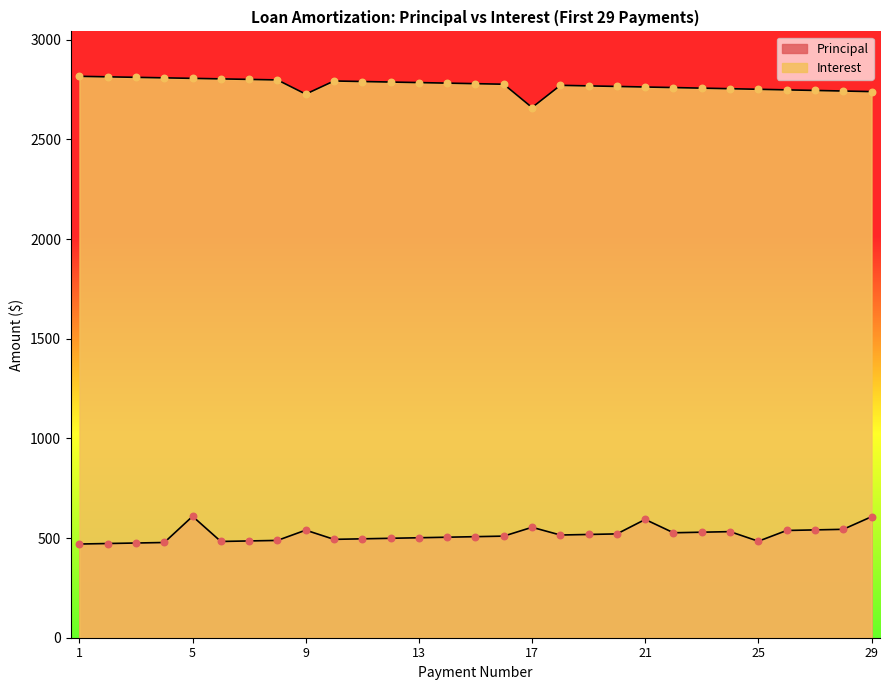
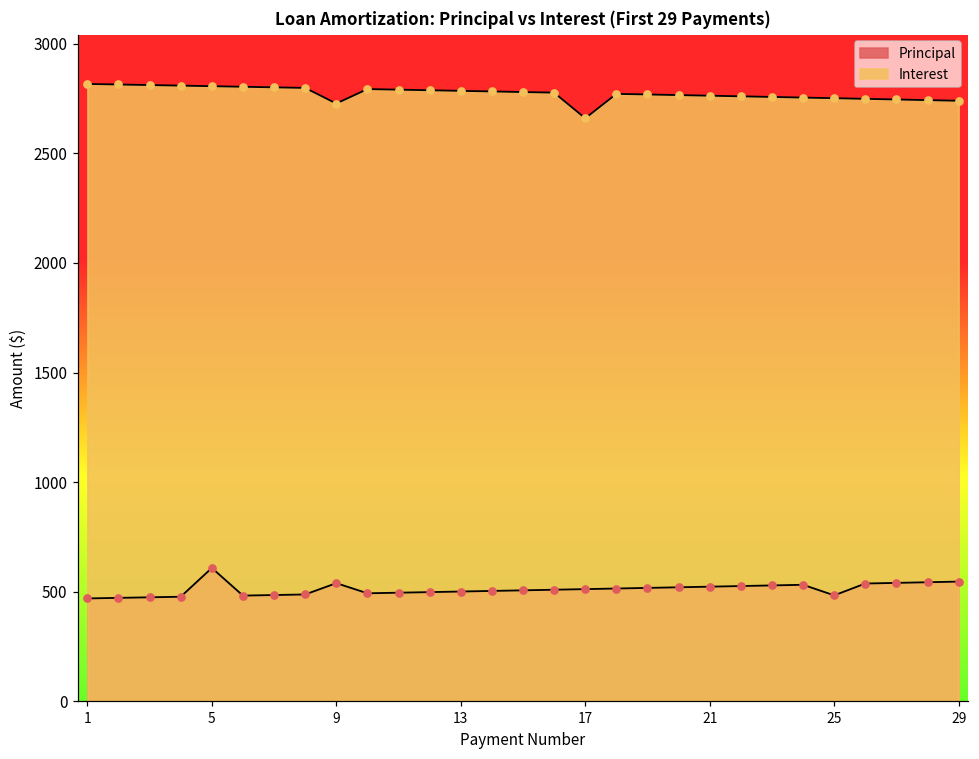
Principal, 17: 550 -> 510
Principal, 21: 590 -> 520
Principal, 29: 610 -> 550
